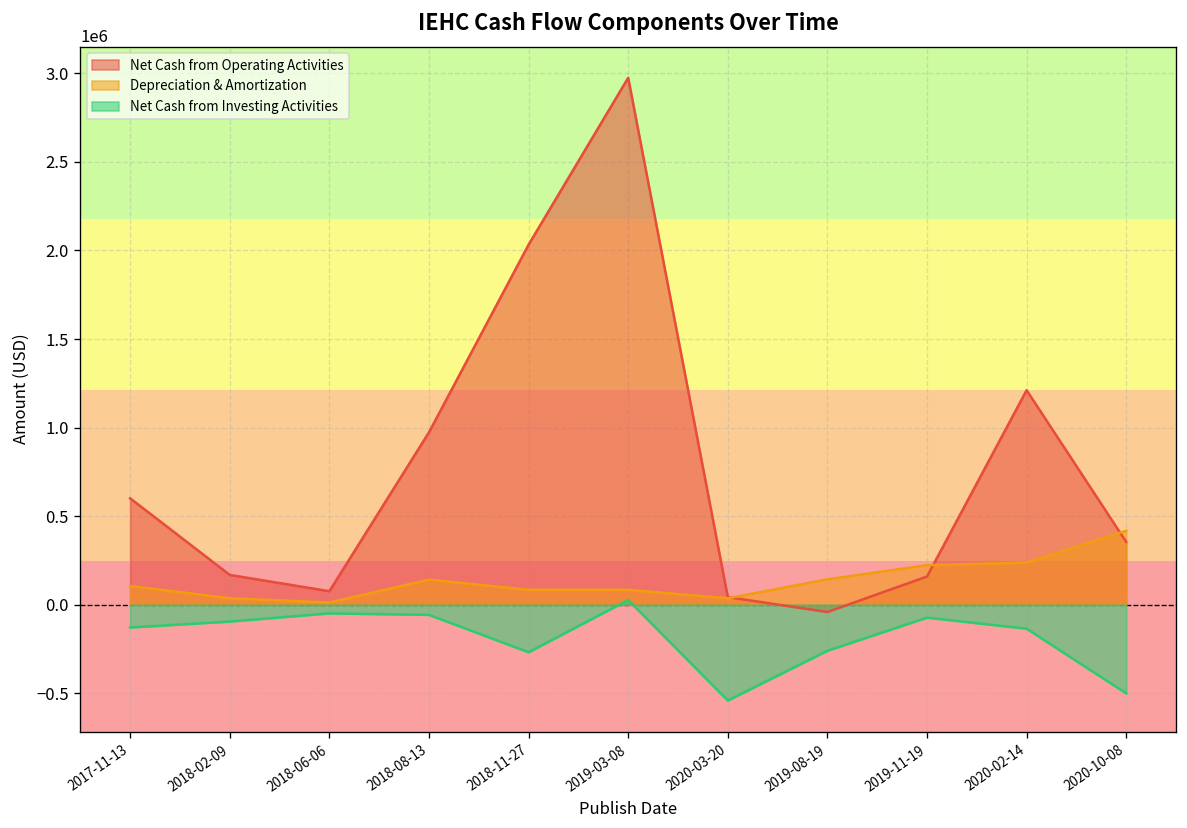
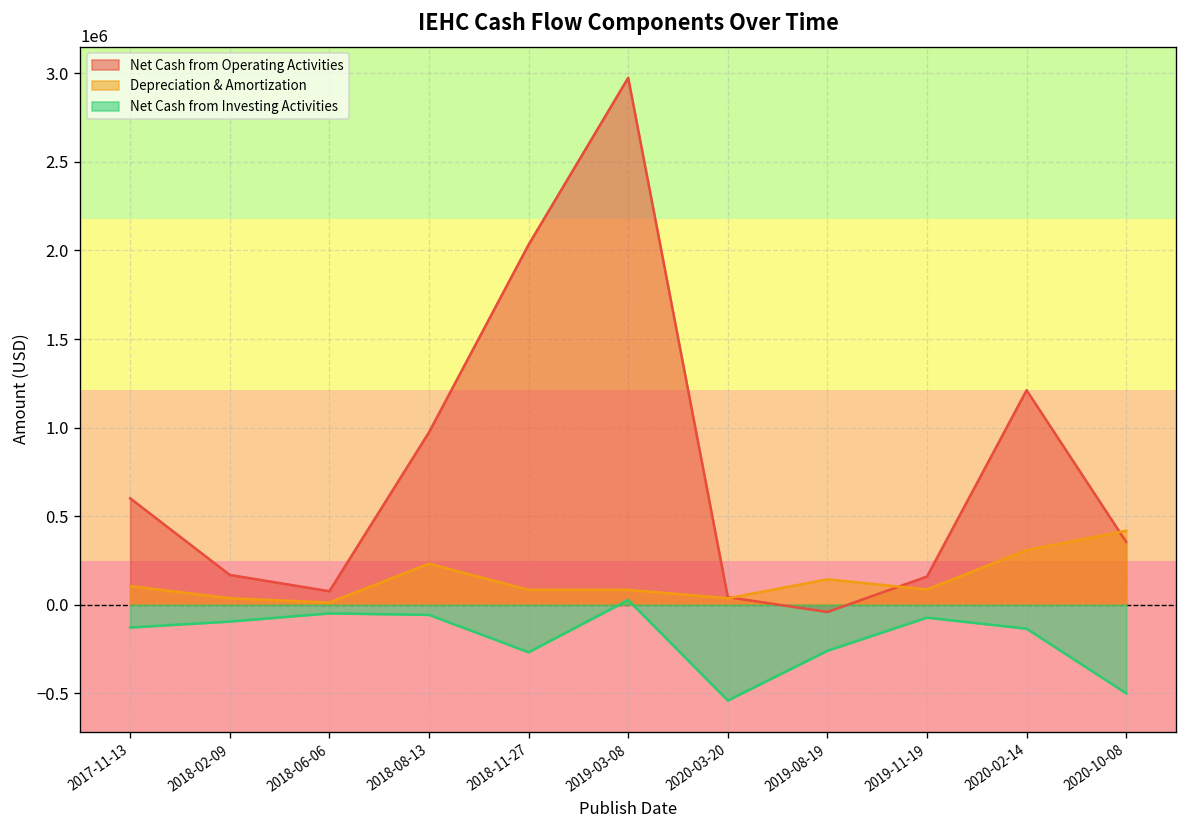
Depreciation & Amortization, 2018-08-13: 140000 -> 230000
Depreciation & Amortization, 2019-11-19: 220000 -> 90000
Depreciation & Amortization, 2020-02-14: 240000 -> 310000
